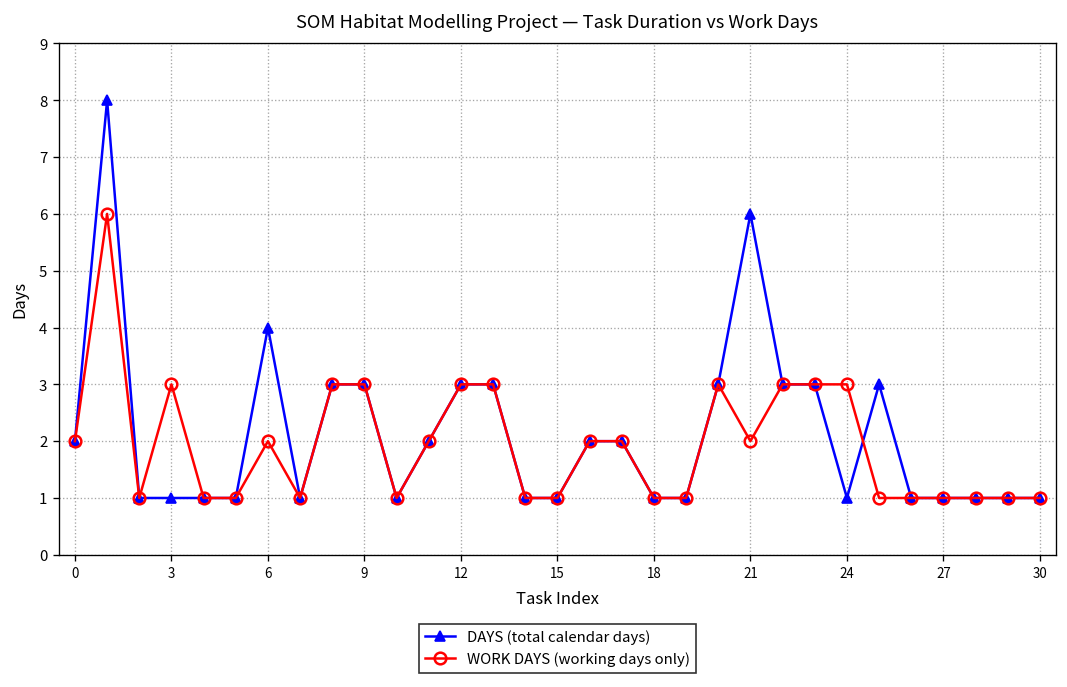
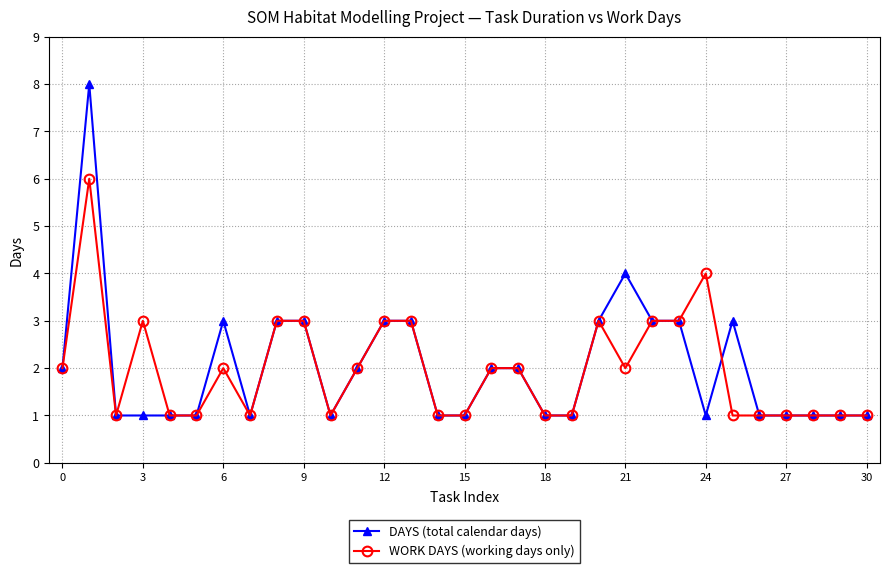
DAYS (total calendar days), 6: 4 -> 3
DAYS (total calendar days), 21: 6 -> 4
WORK DAYS (working days only), 24: 3 -> 4
